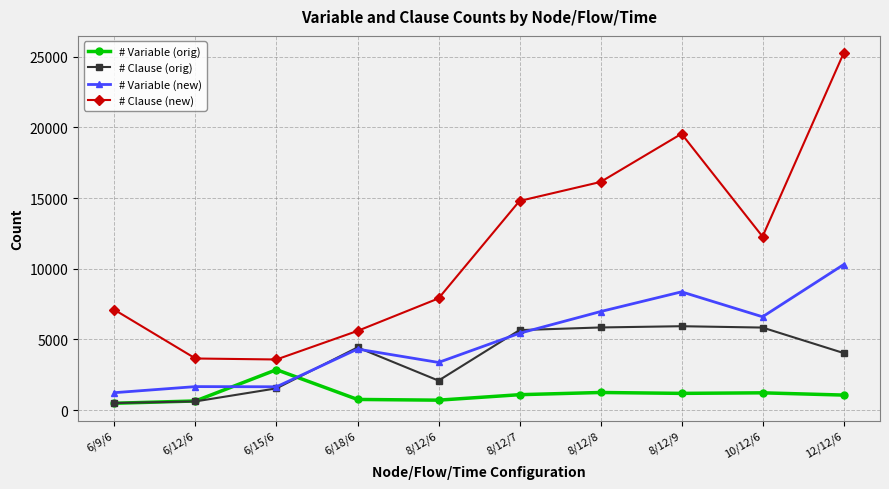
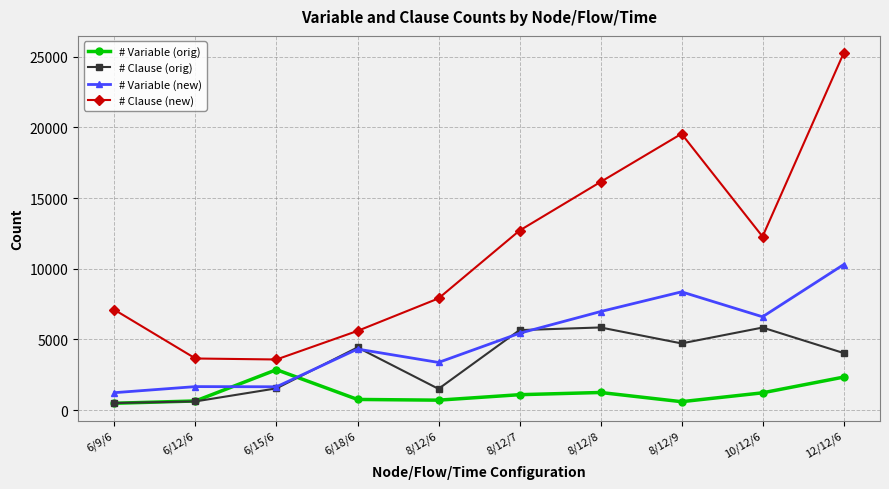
# Clause (orig), 8/12/6: 2100 -> 1500
# Clause (new), 8/12/7: 14800 -> 12700
# Variable (orig), 8/12/9: 1200 -> 600
# Clause (orig), 8/12/9: 5900 -> 4700
# Variable (orig), 12/12/6: 1100 -> 2300
